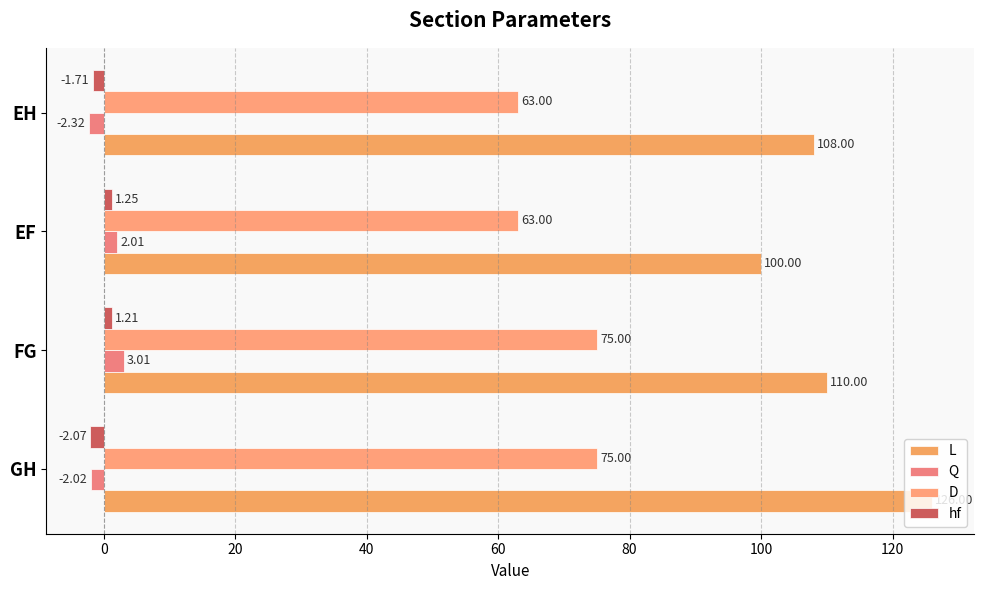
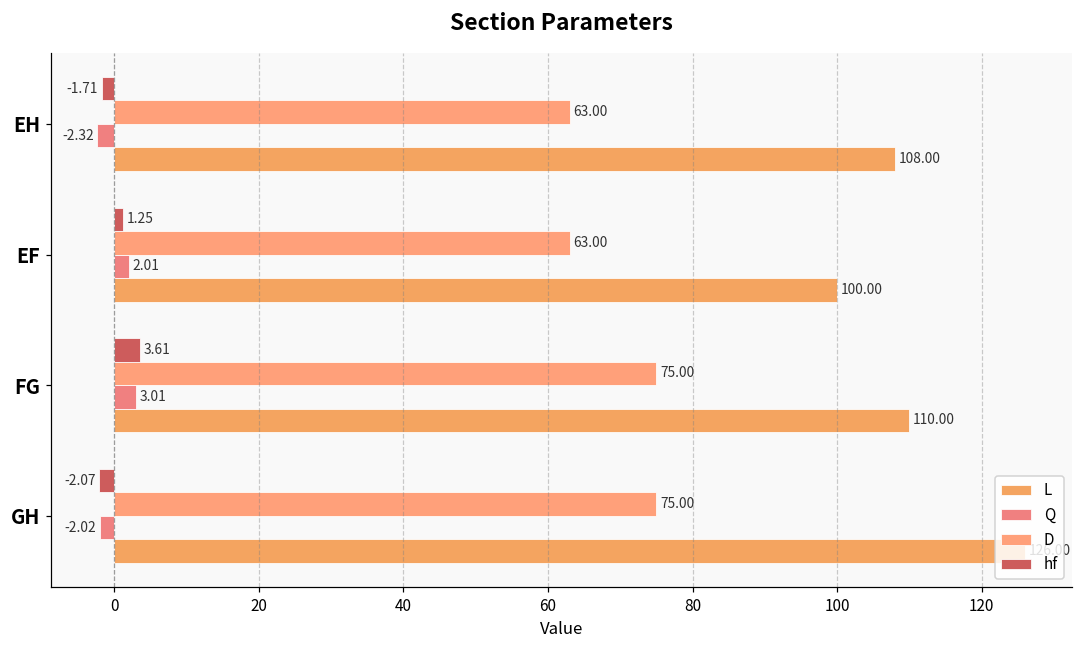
hf, FG: 1.21 -> 3.61
